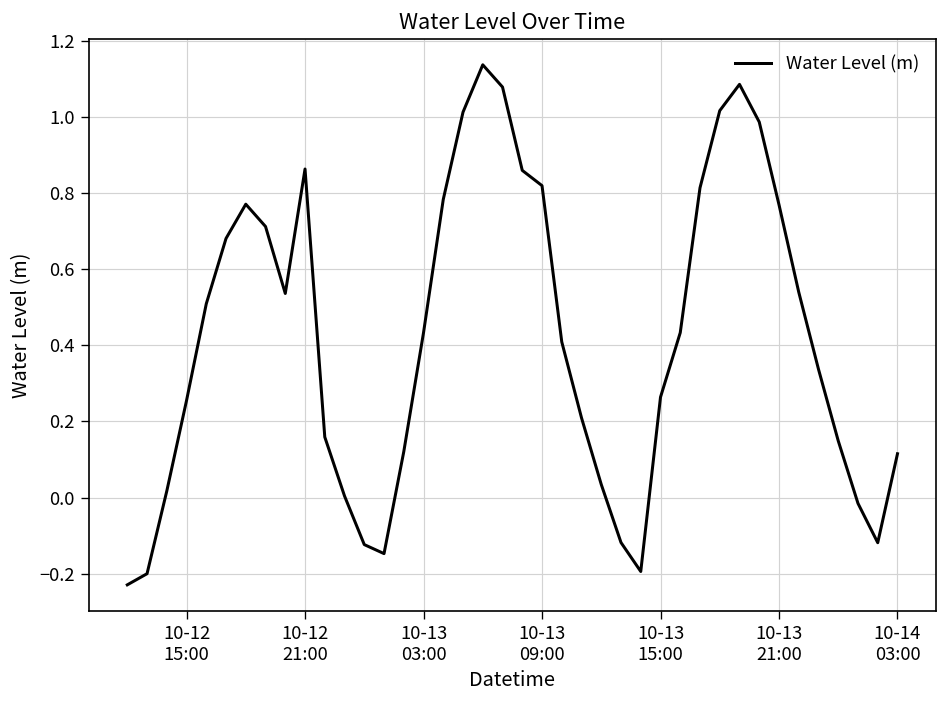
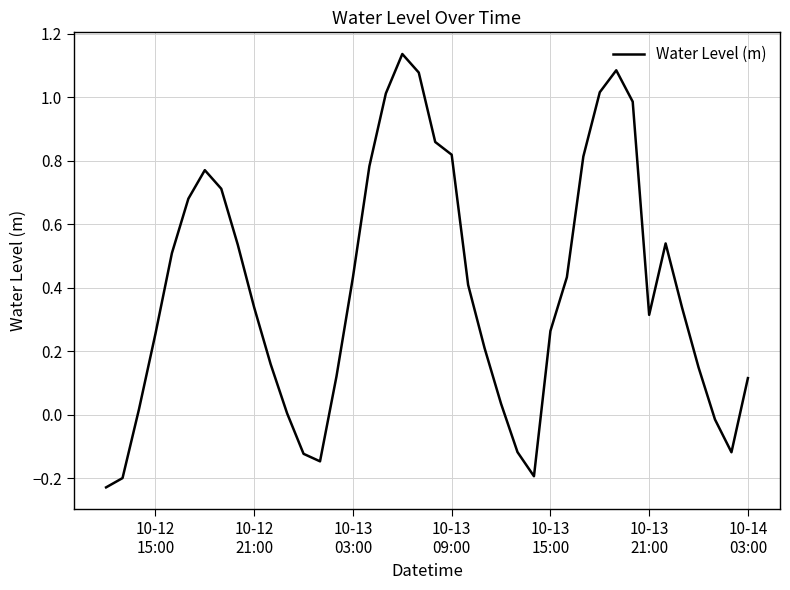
10-12 21:00: 0.86 -> 0.34
10-13 21:00: 0.77 -> 0.31
